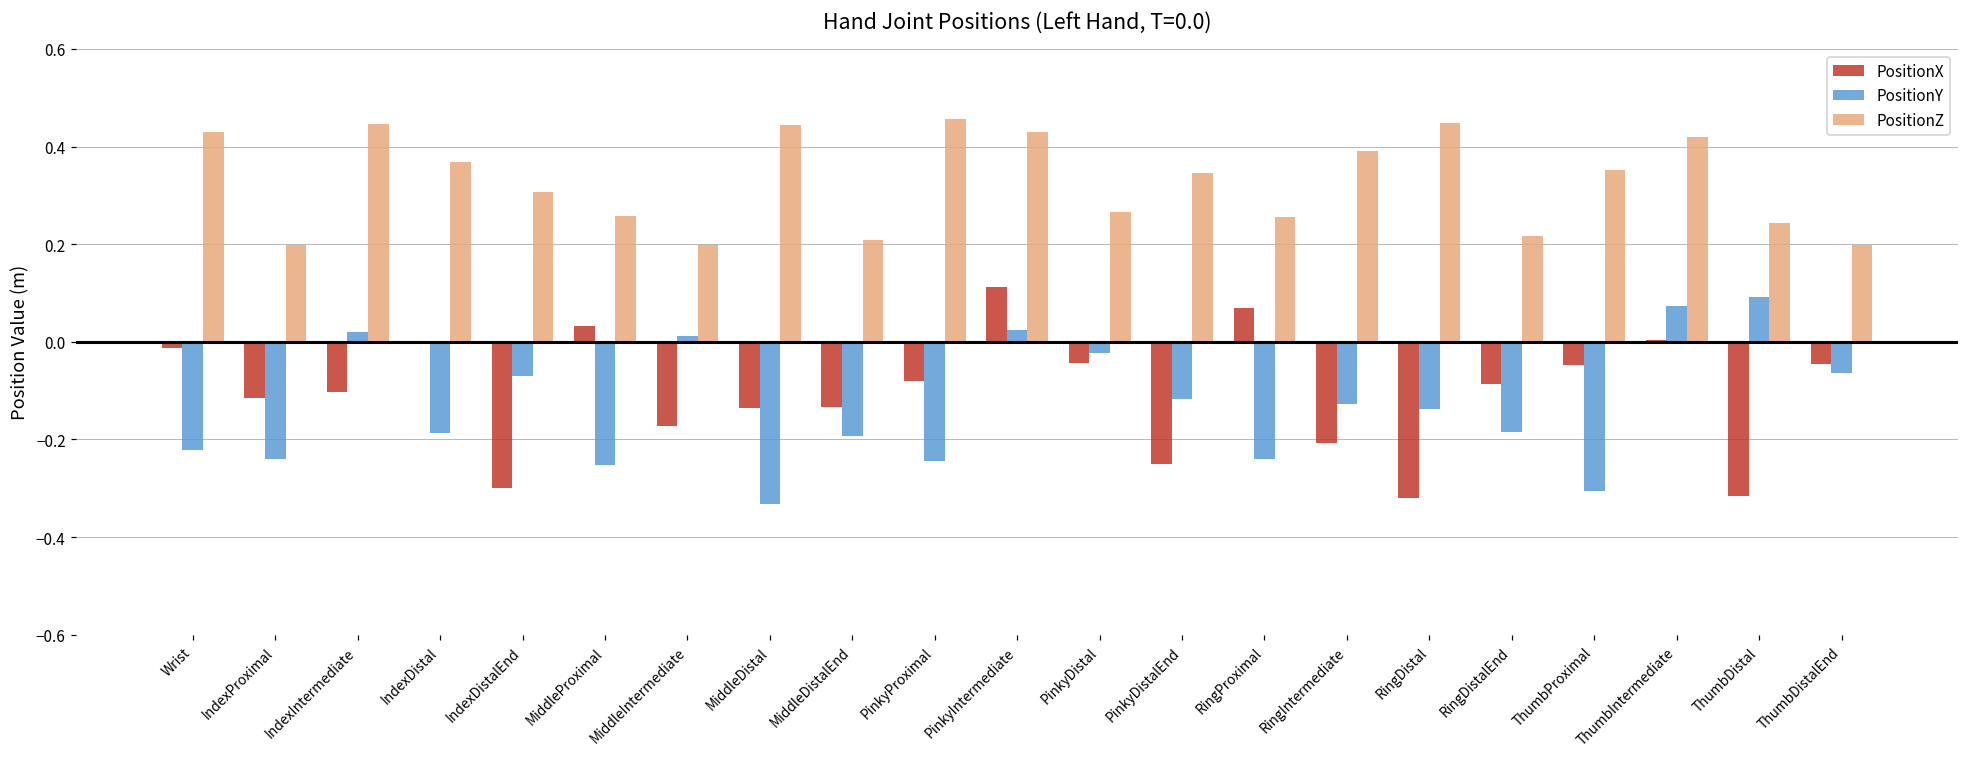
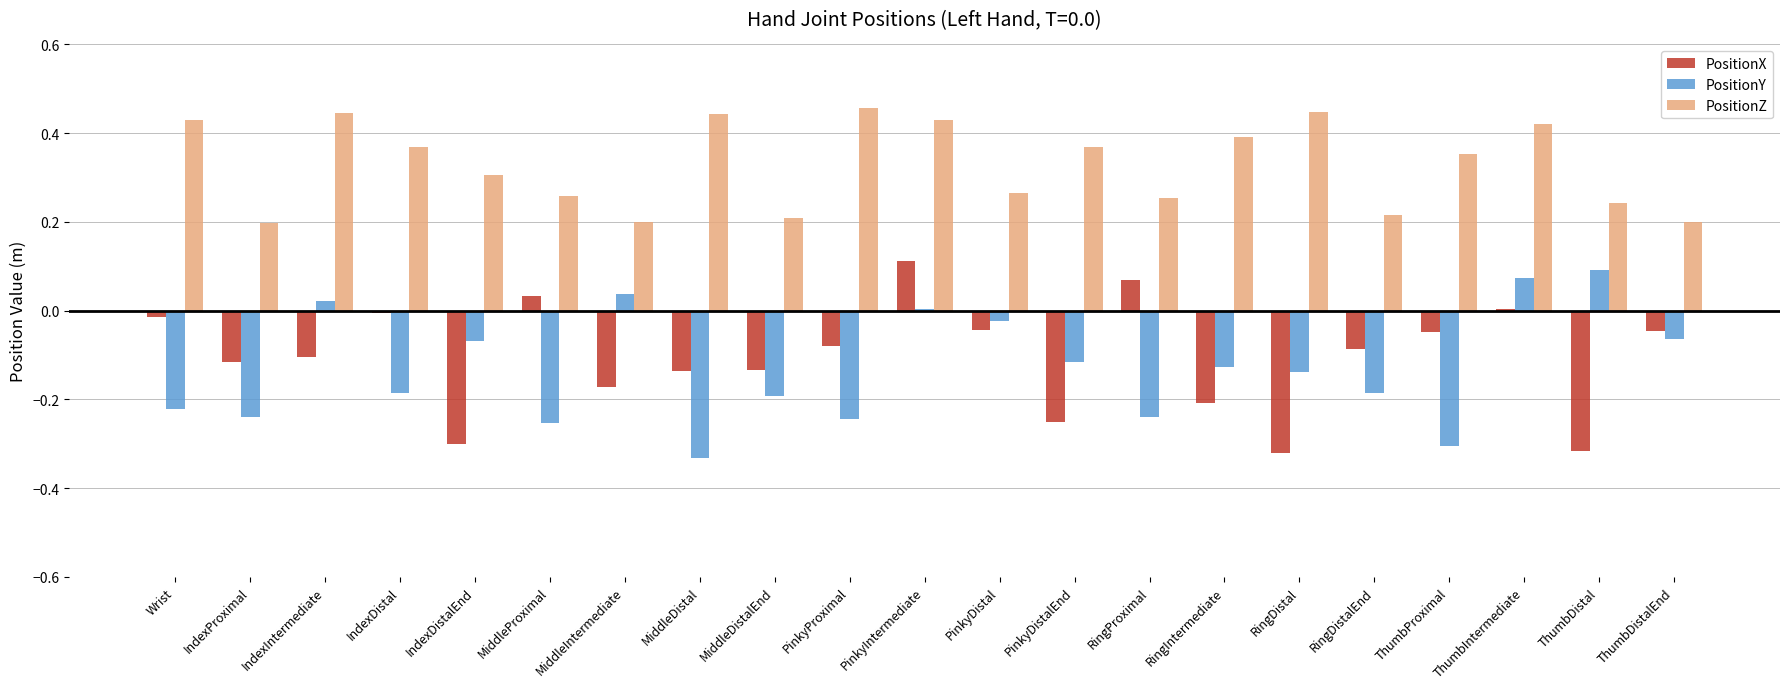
PositionY, MiddleIntermediate: 0.01 -> 0.04
PositionY, PinkyIntermediate: 0.02 -> 0.00
PositionZ, PinkyDistalEnd: 0.34 -> 0.37
